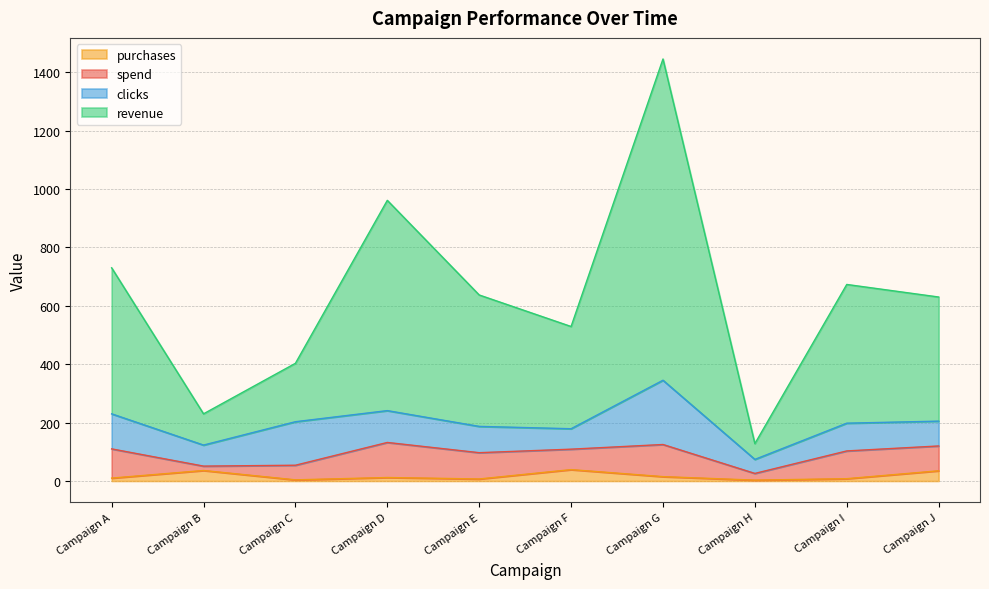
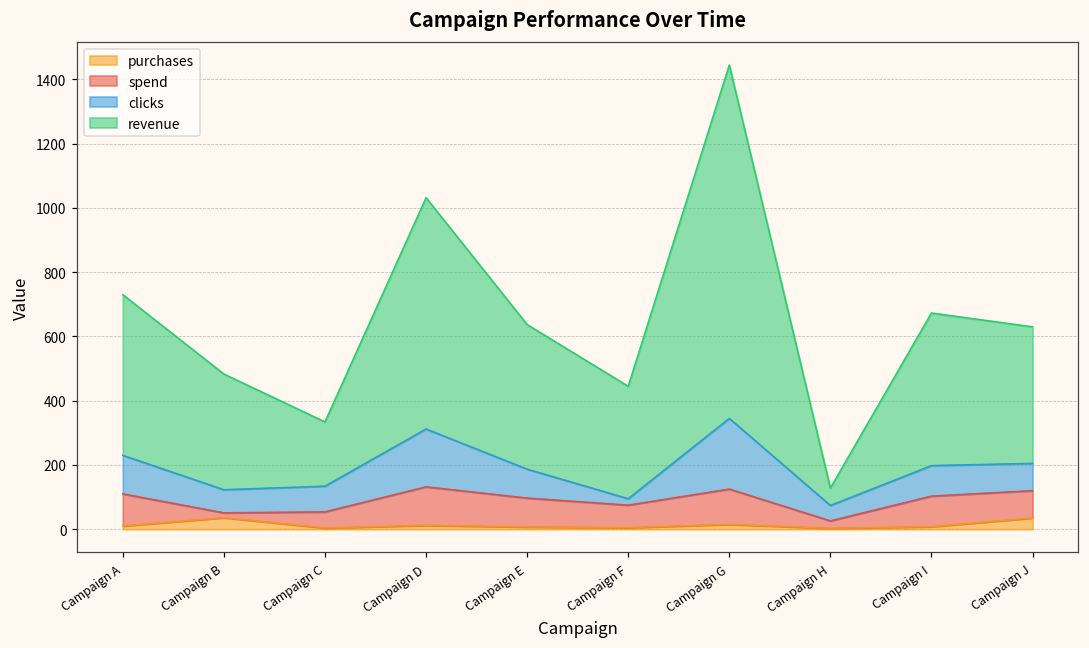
revenue, Campaign B: 110 -> 360
clicks, Campaign C: 150 -> 80
clicks, Campaign D: 110 -> 180
purchases, Campaign F: 40 -> 10
clicks, Campaign F: 70 -> 20
